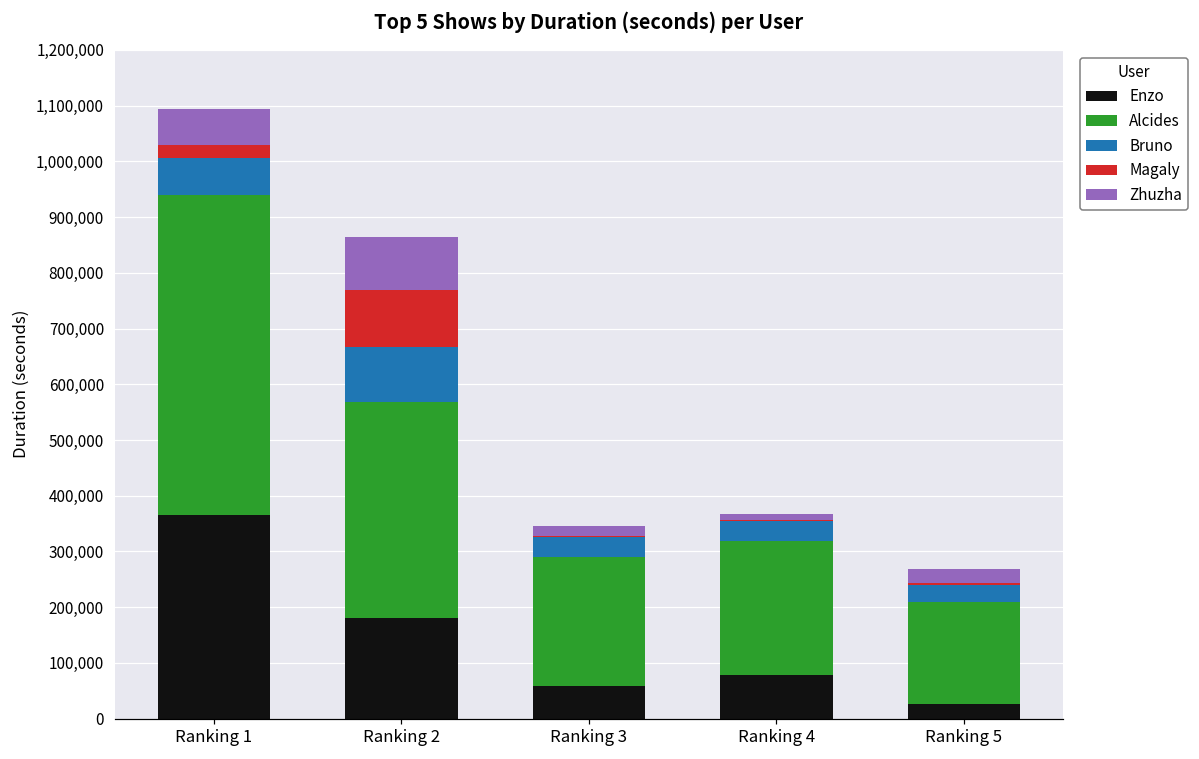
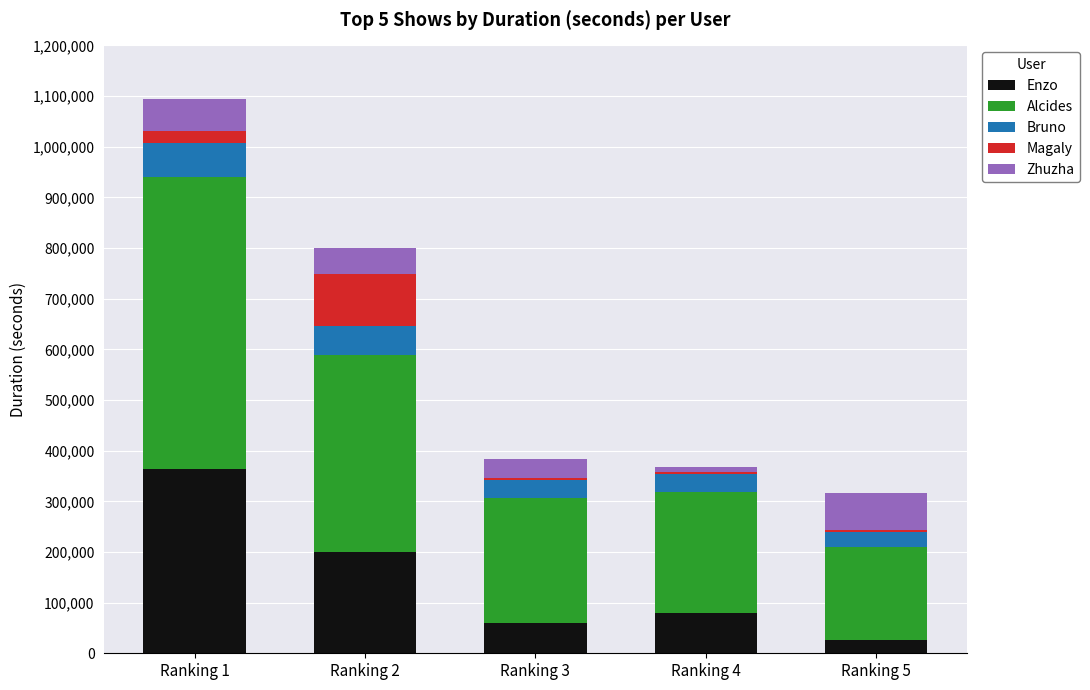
Enzo, Ranking 2: 180,000 -> 200,000
Bruno, Ranking 2: 100,000 -> 60,000
Zhuzha, Ranking 2: 100,000 -> 50,000
Alcides, Ranking 3: 230,000 -> 250,000
Zhuzha, Ranking 3: 20,000 -> 40,000
Zhuzha, Ranking 5: 30,000 -> 70,000
